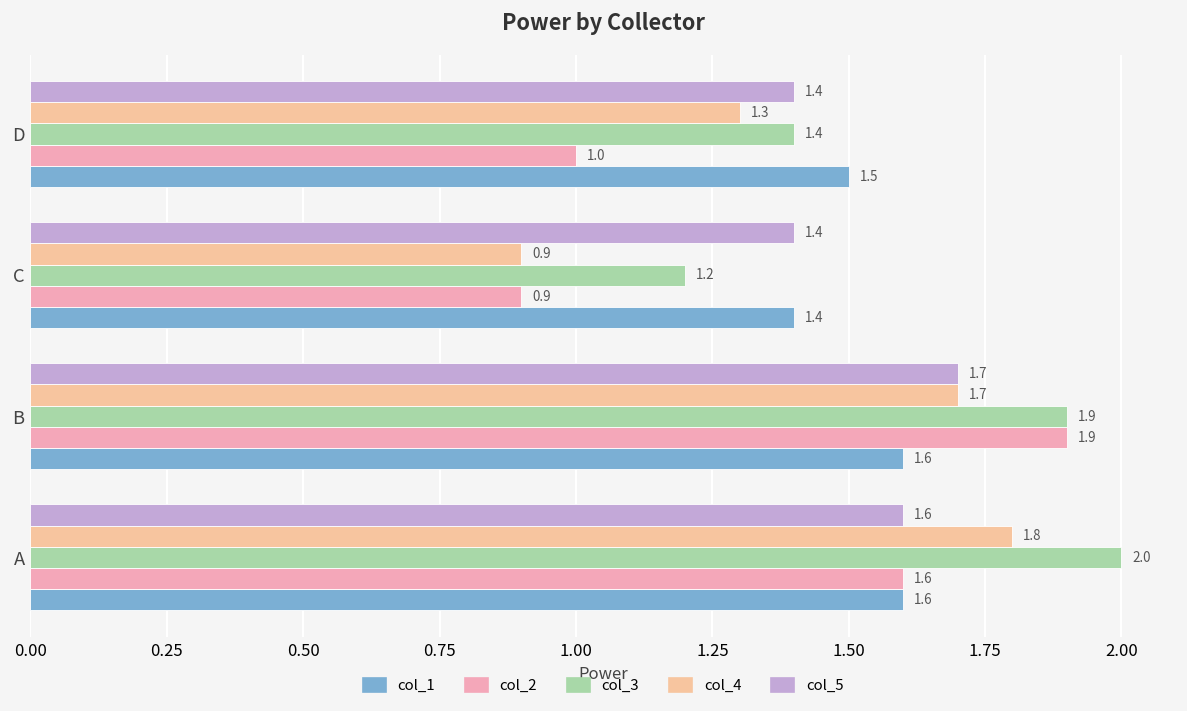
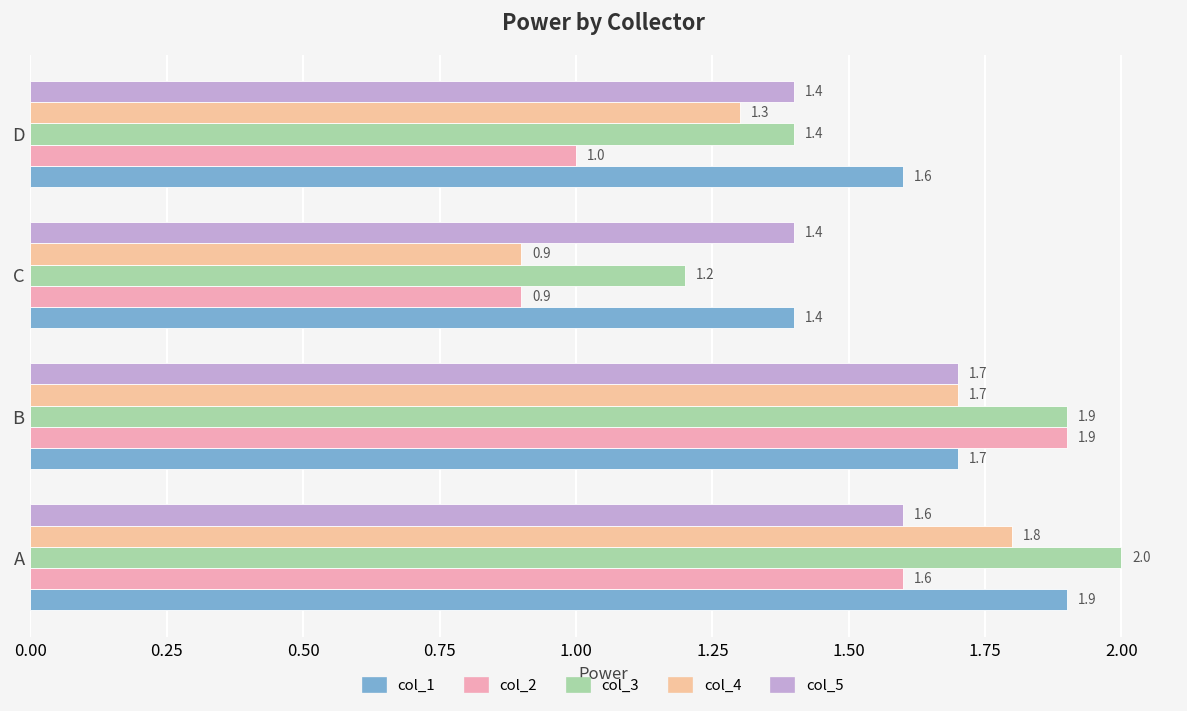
col_1, D: 1.5 -> 1.6
col_1, B: 1.6 -> 1.7
col_1, A: 1.6 -> 1.9
